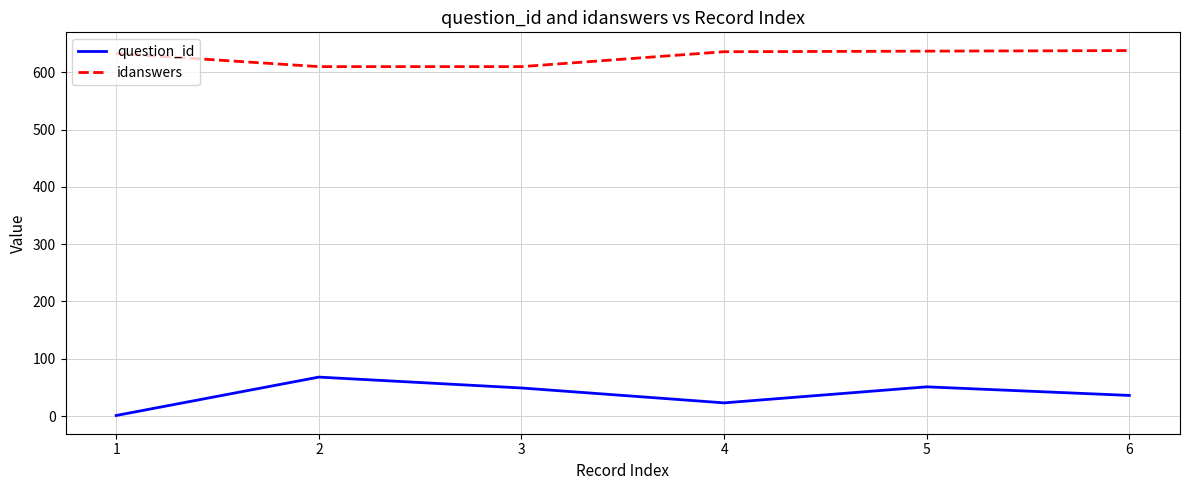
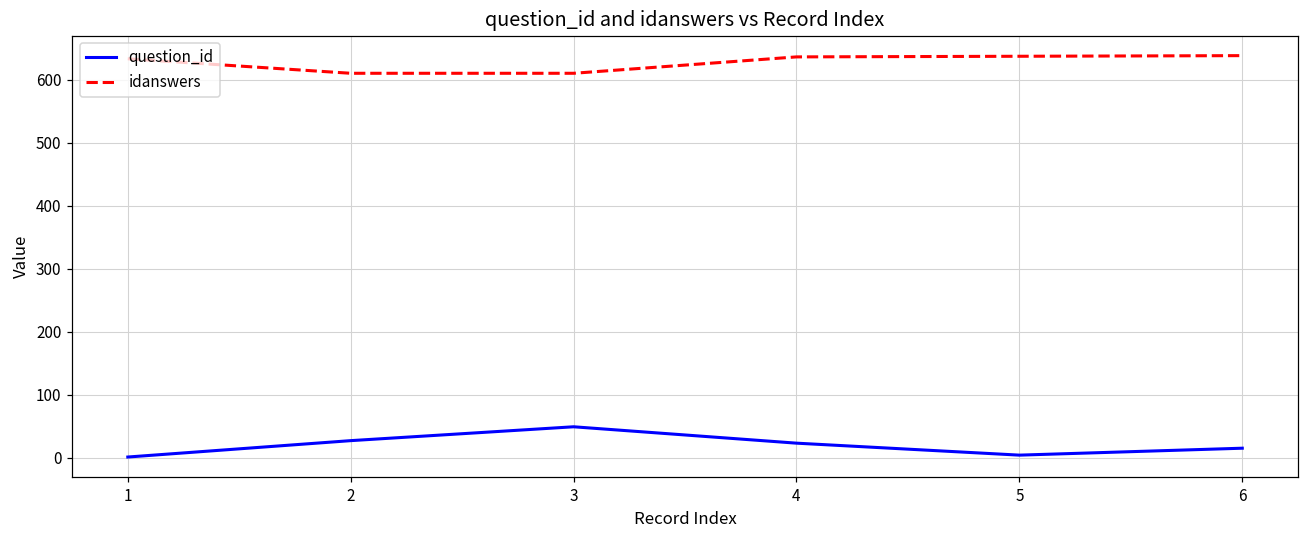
question_id, 2: 70 -> 30
question_id, 5: 50 -> 0
question_id, 6: 40 -> 20
